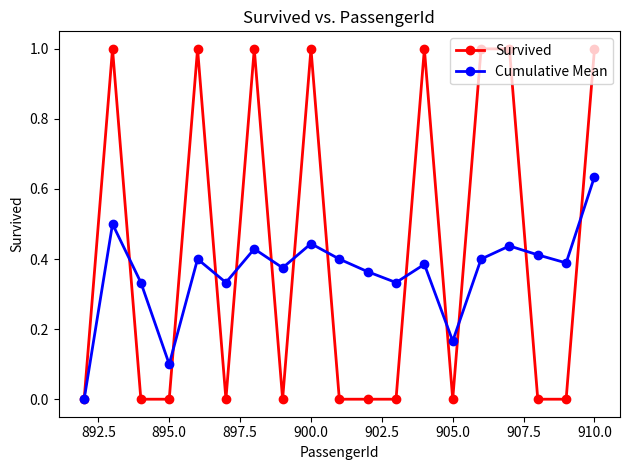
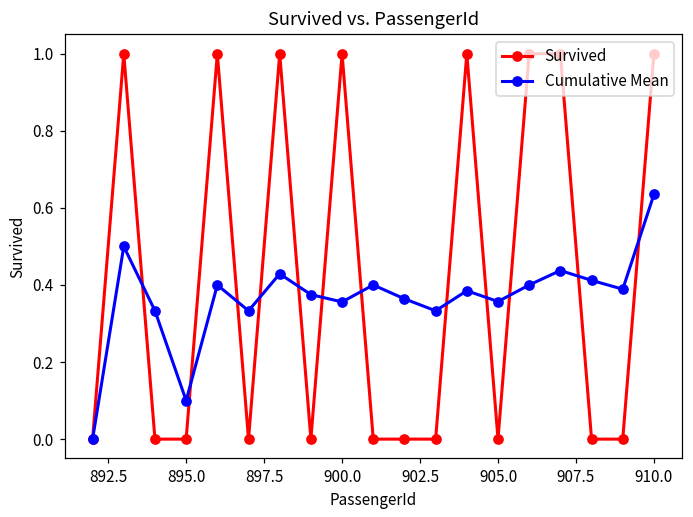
Cumulative Mean, 900.0: 0.44 -> 0.36
Cumulative Mean, 905.0: 0.17 -> 0.36
